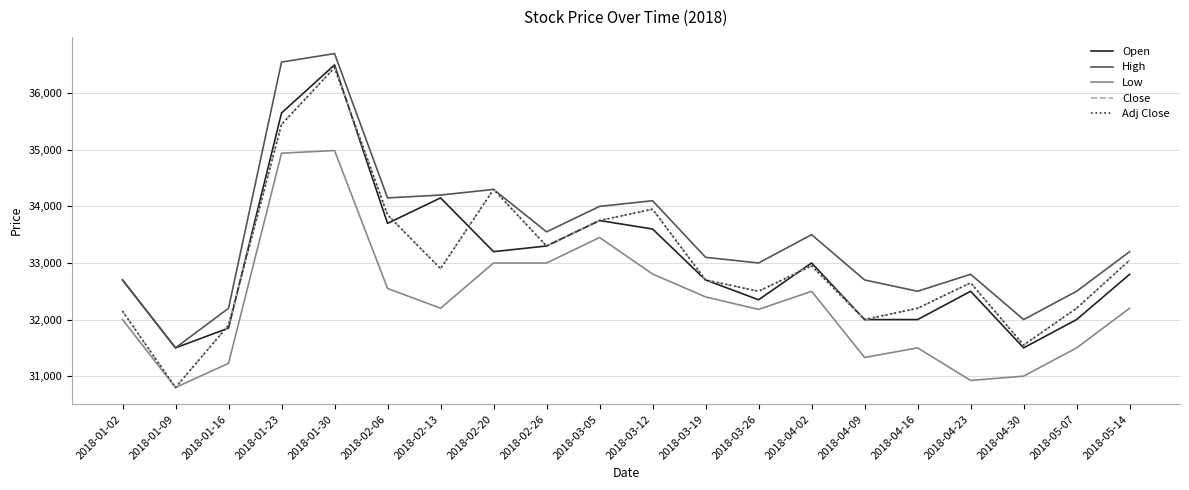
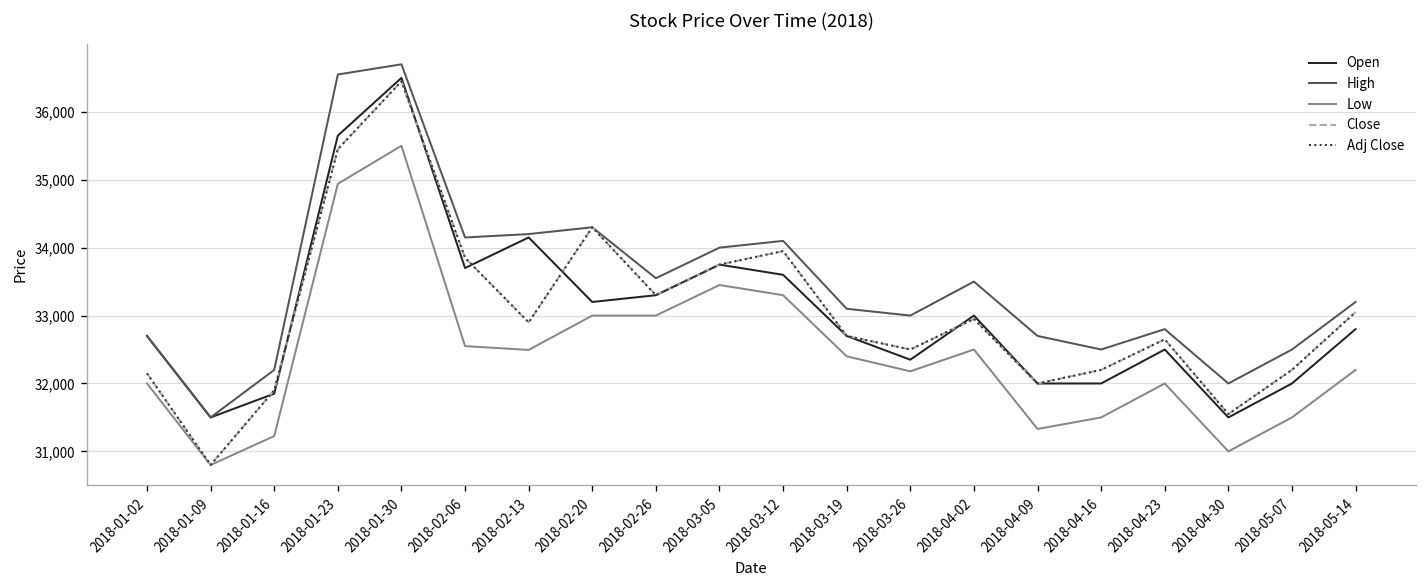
Low, 2018-01-30: 35,000 -> 35,500
Low, 2018-02-13: 32,200 -> 32,500
Low, 2018-03-12: 32,800 -> 33,300
Low, 2018-04-23: 30,900 -> 32,000
